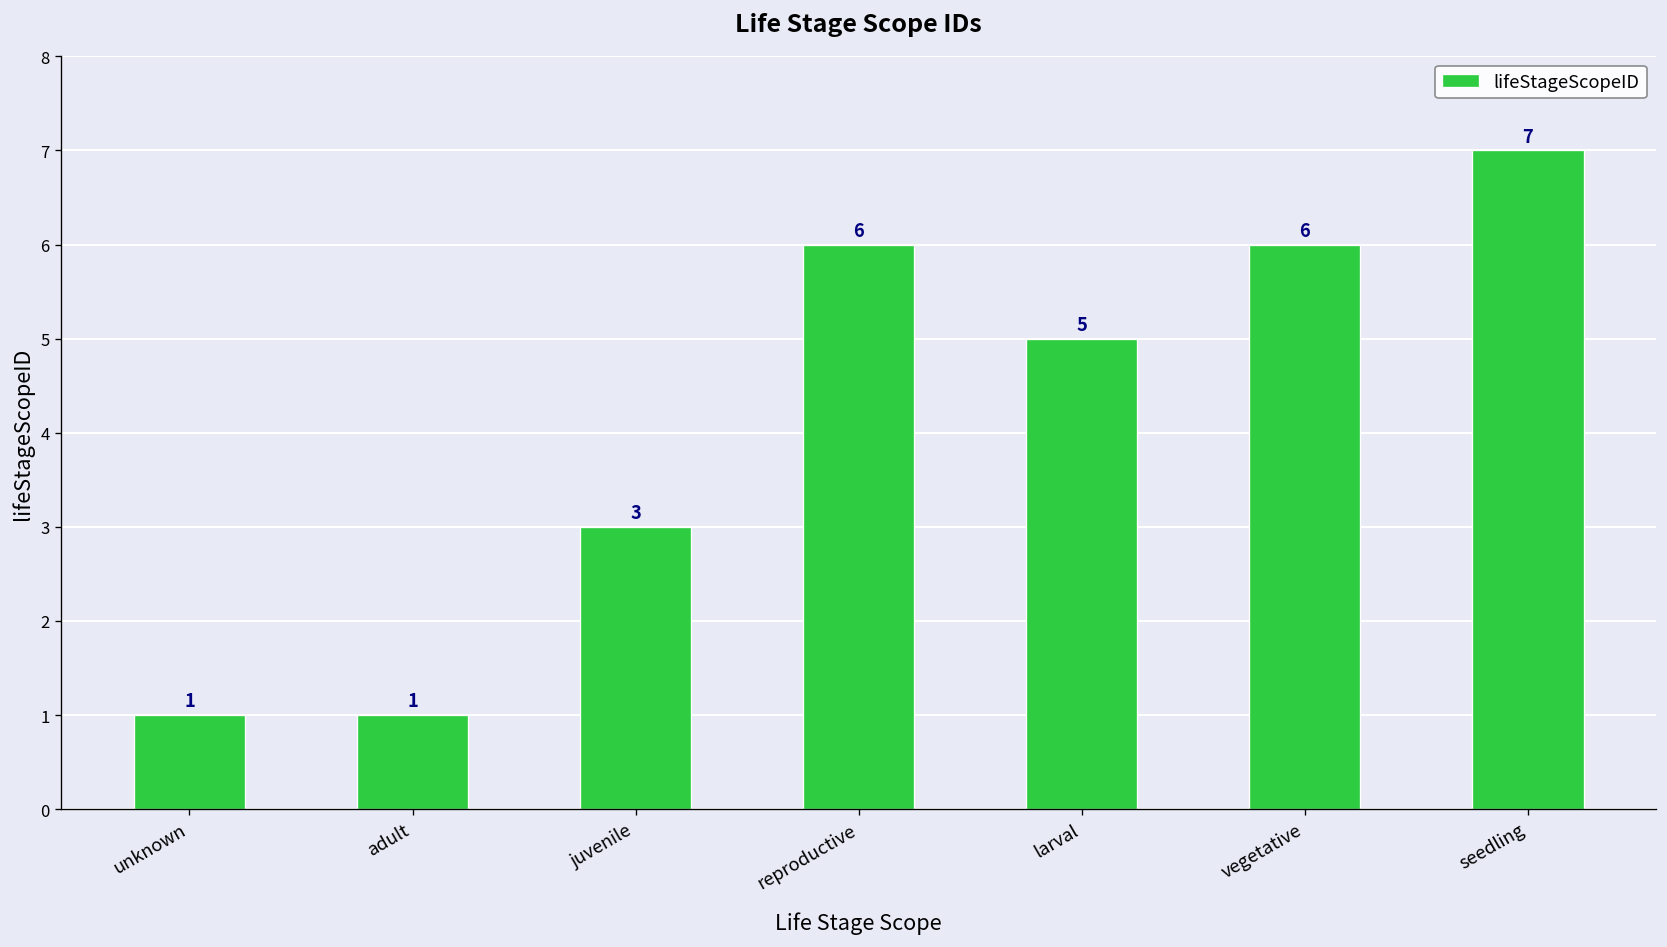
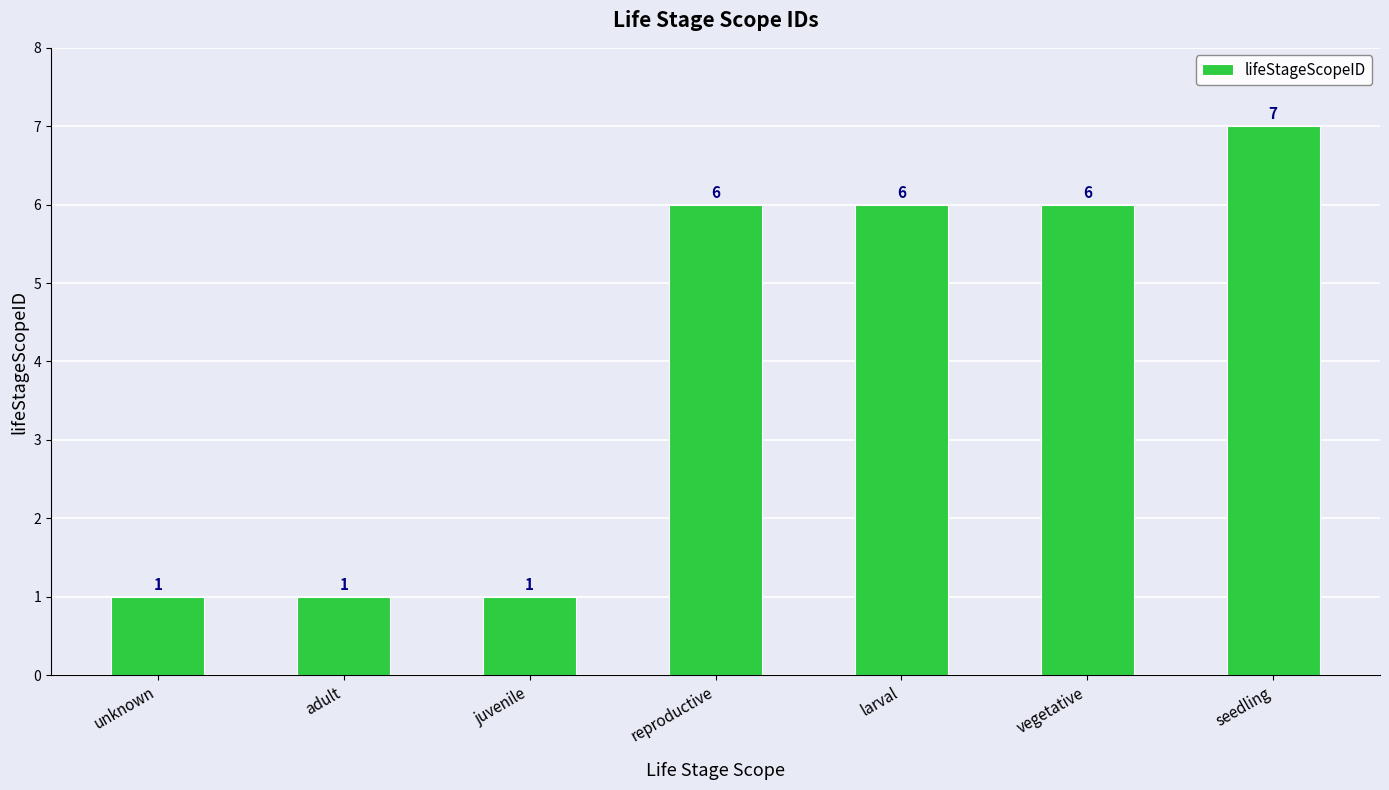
juvenile: 3 -> 1
larval: 5 -> 6
